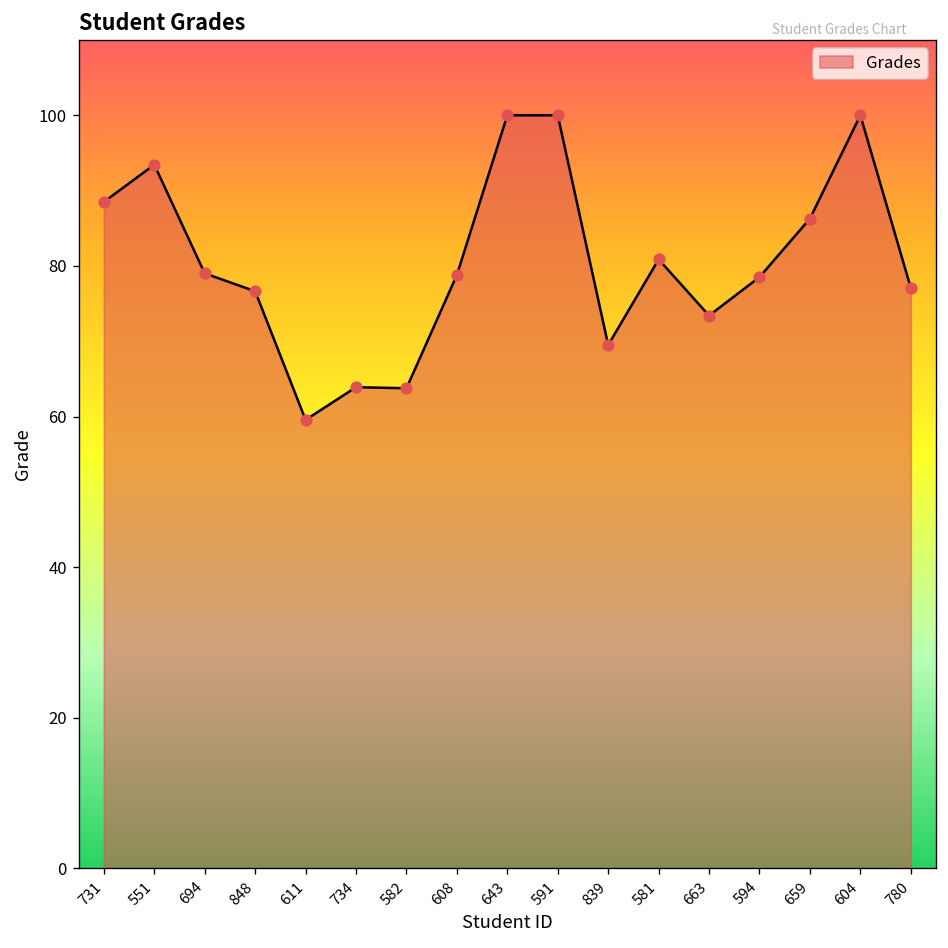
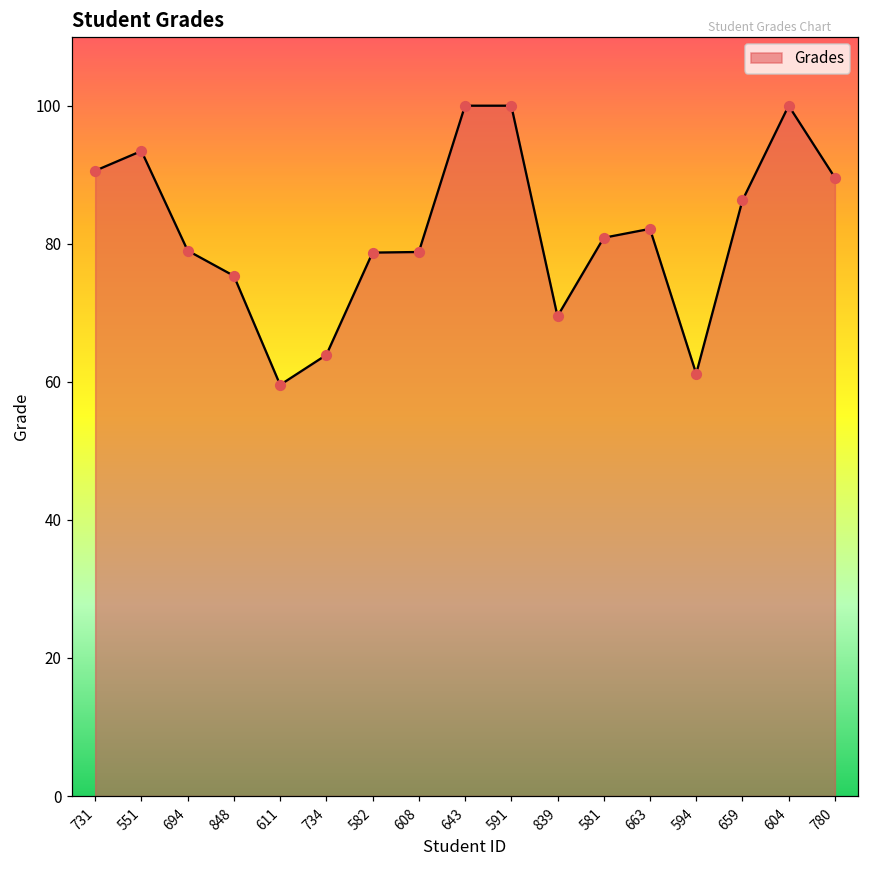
731: 89 -> 91
848: 77 -> 75
582: 64 -> 79
663: 73 -> 82
594: 79 -> 61
780: 77 -> 90
